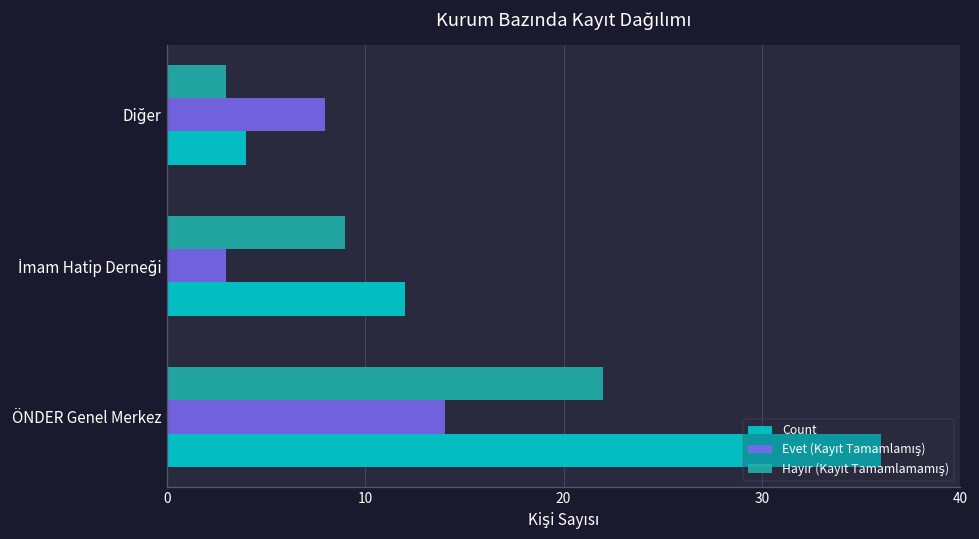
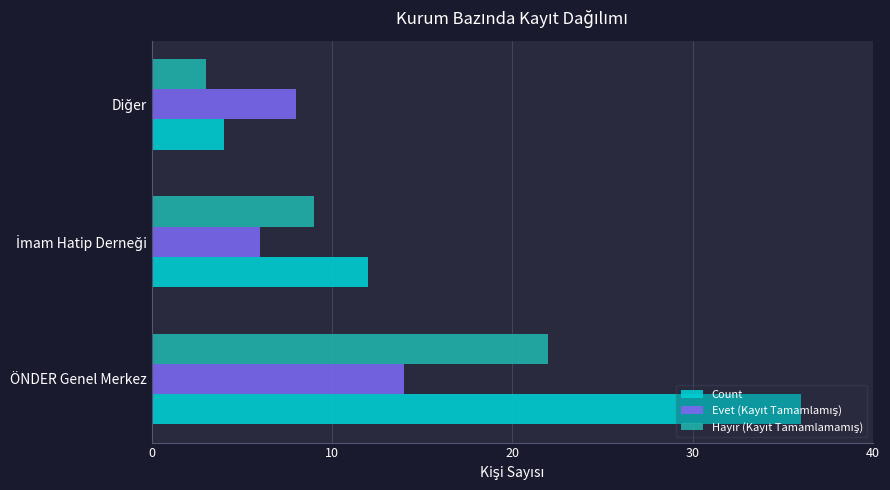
Evet (Kayıt Tamamlamış), İmam Hatip Derneği: 3 -> 6
